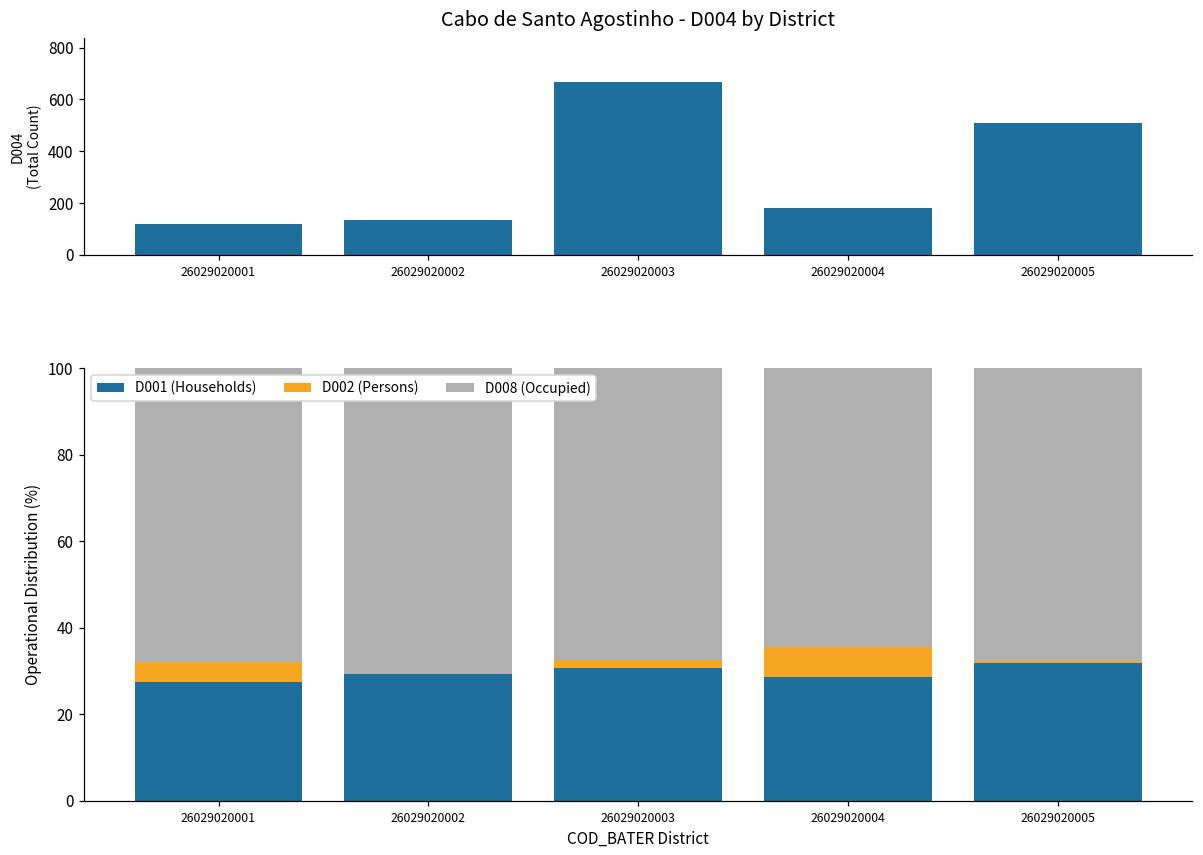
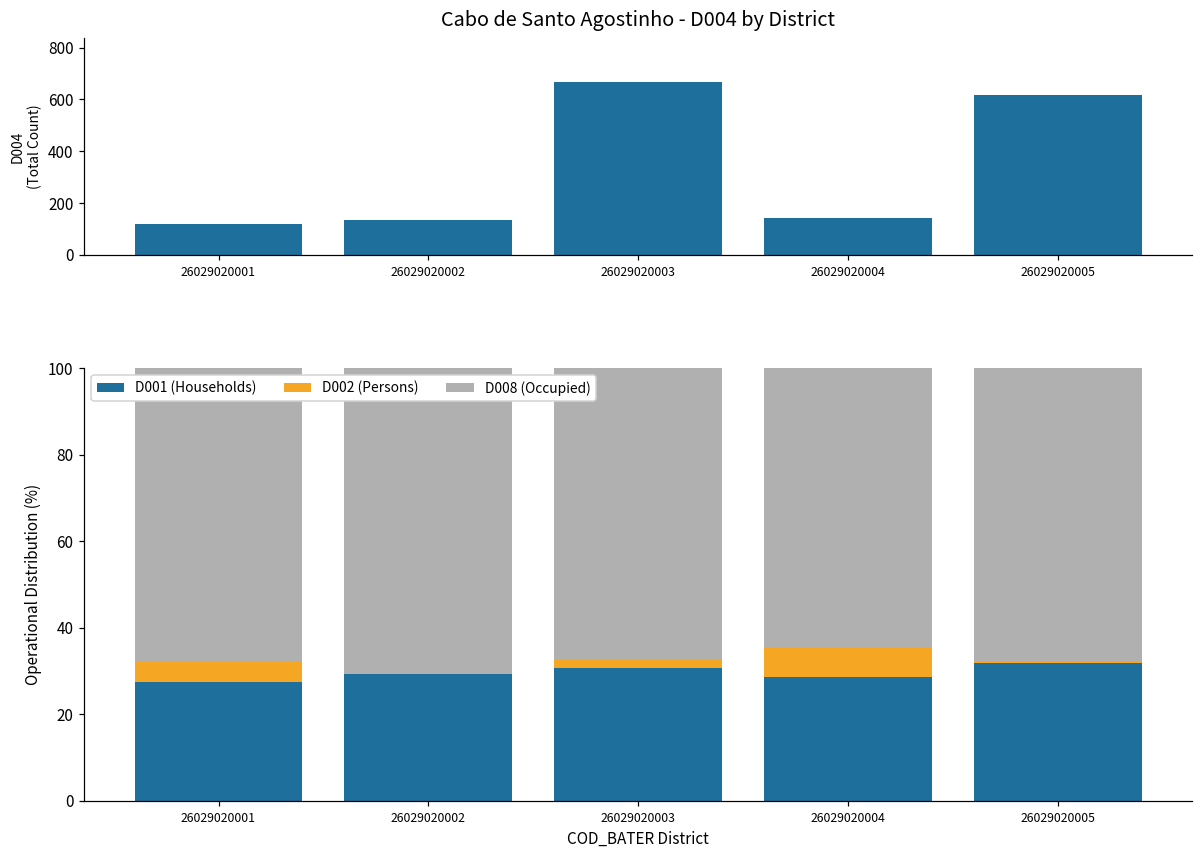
Cabo de Santo Agostinho - D004 by District, 26029020004: 180 -> 140
Cabo de Santo Agostinho - D004 by District, 26029020005: 510 -> 620
